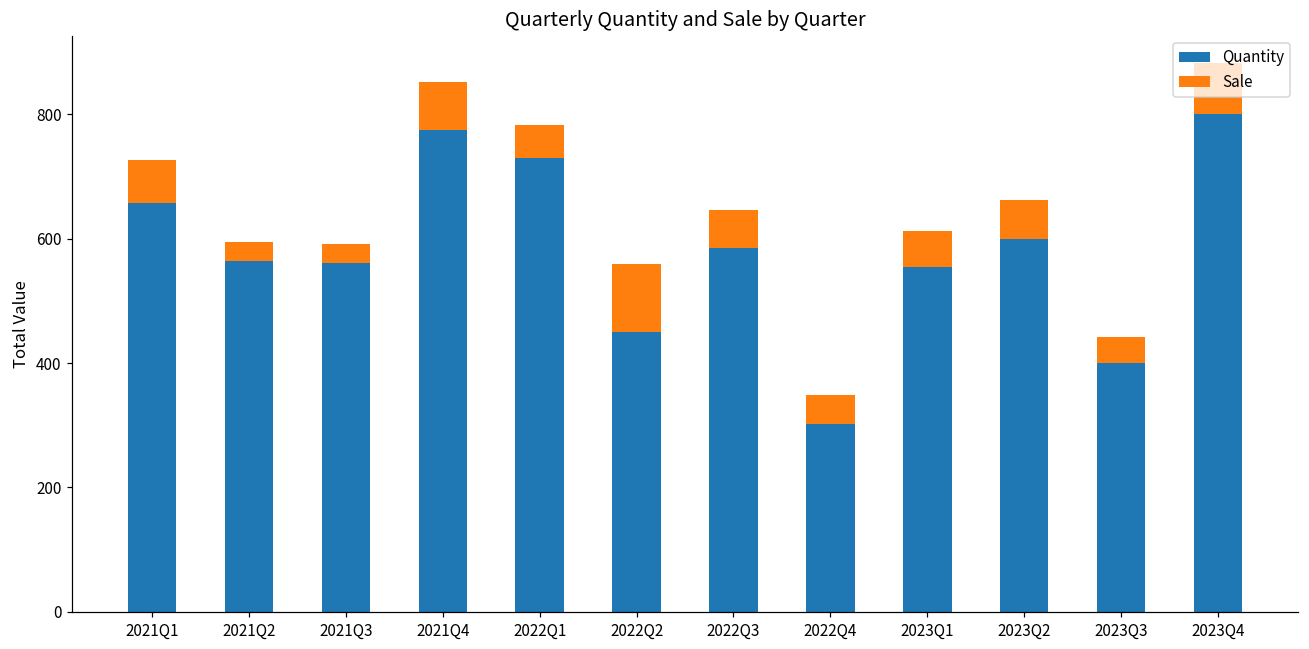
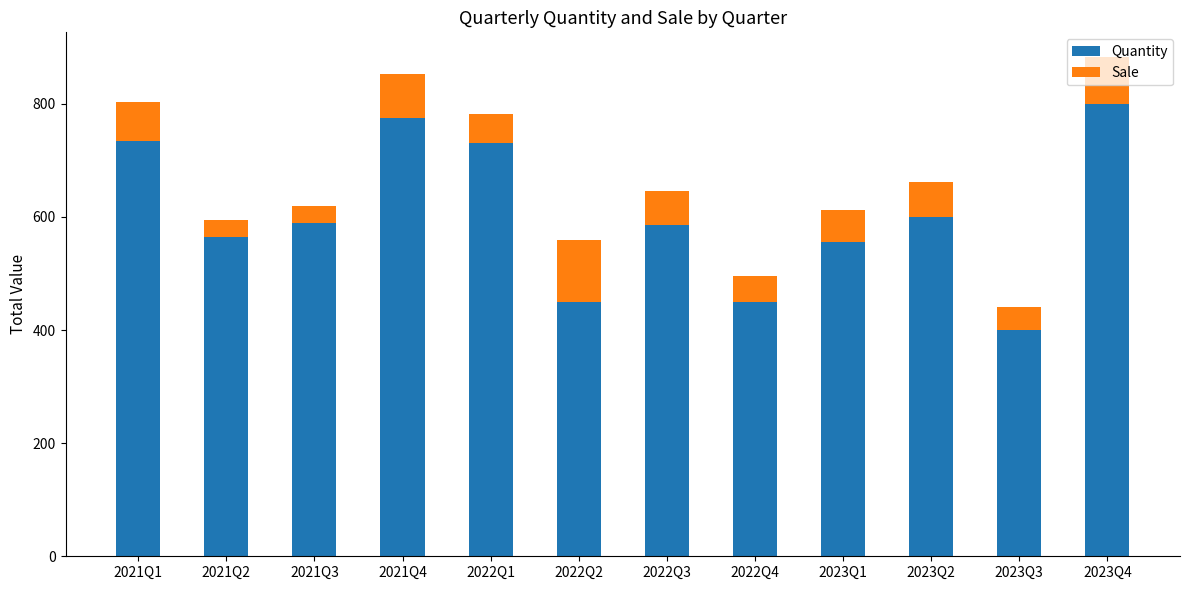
Quantity, 2021Q1: 660 -> 740
Quantity, 2021Q3: 560 -> 590
Quantity, 2022Q4: 300 -> 450
